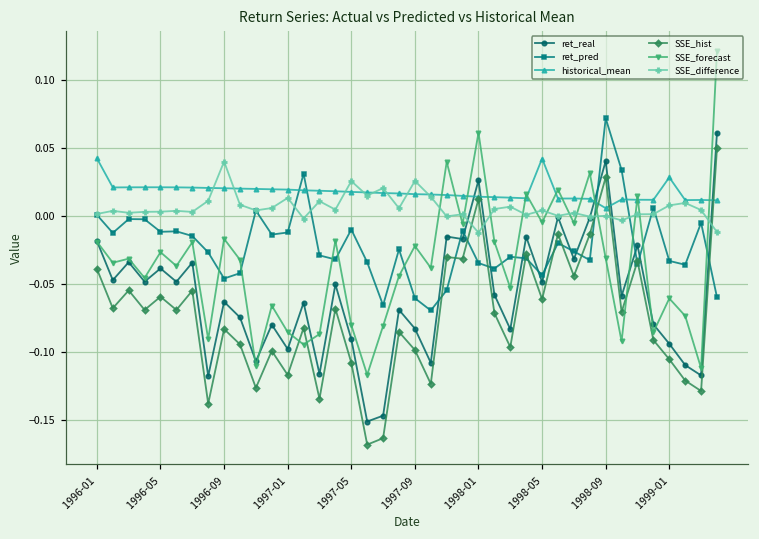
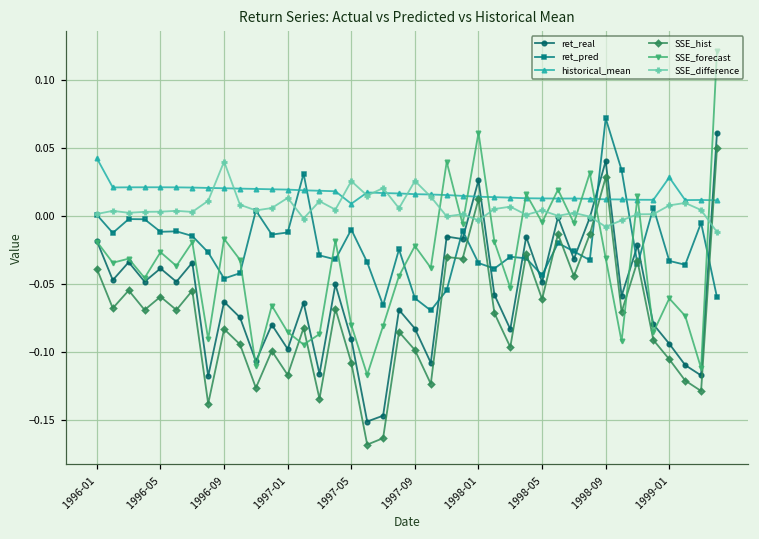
historical_mean, 1997-05: 0.017 -> 0.009
SSE_difference, 1998-01: -0.013 -> -0.004
historical_mean, 1998-05: 0.042 -> 0.013
historical_mean, 1998-09: 0.005 -> 0.012
SSE_difference, 1998-09: 0.000 -> -0.008
